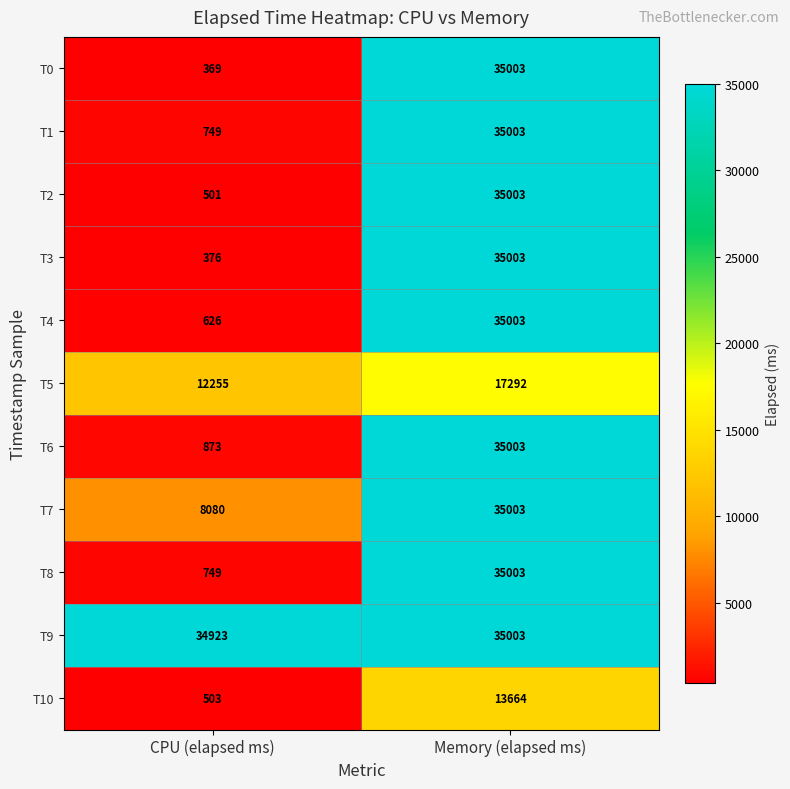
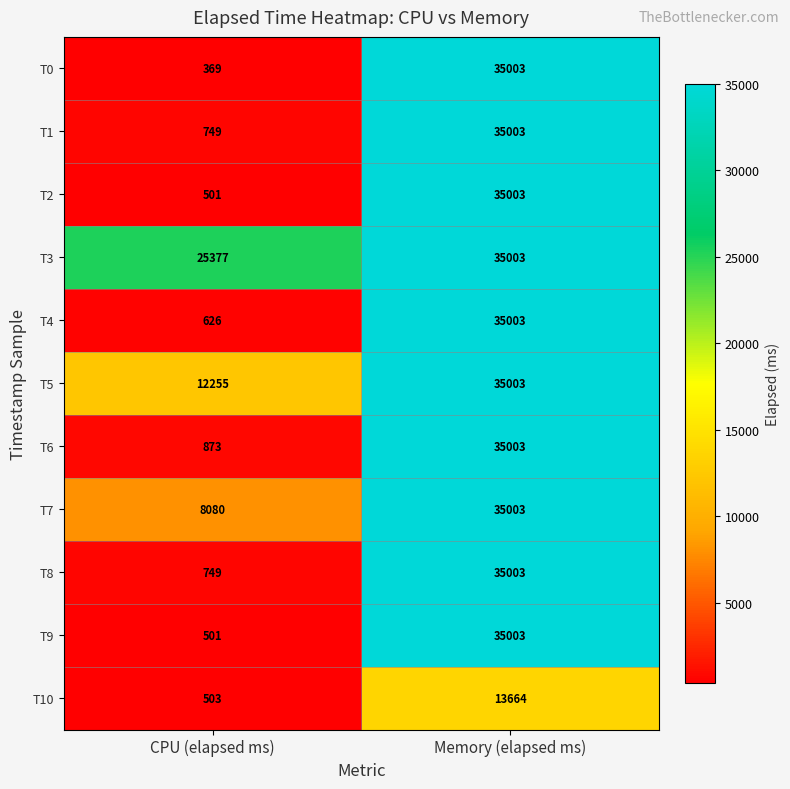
T3, CPU (elapsed ms): 376 -> 25377
T5, Memory (elapsed ms): 17292 -> 35003
T9, CPU (elapsed ms): 34923 -> 501
